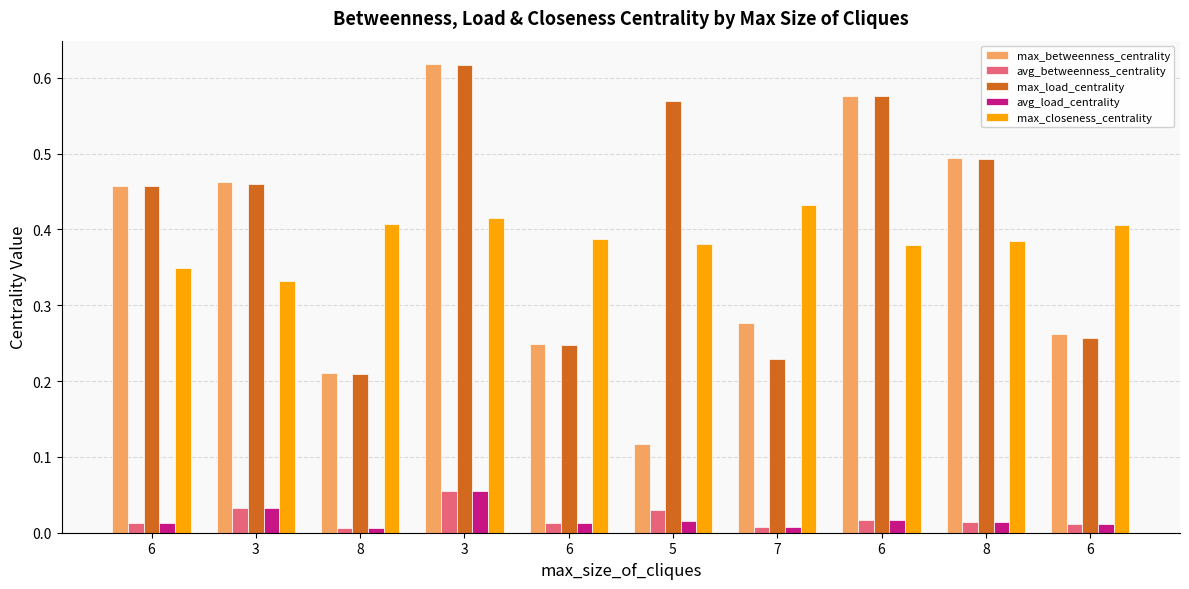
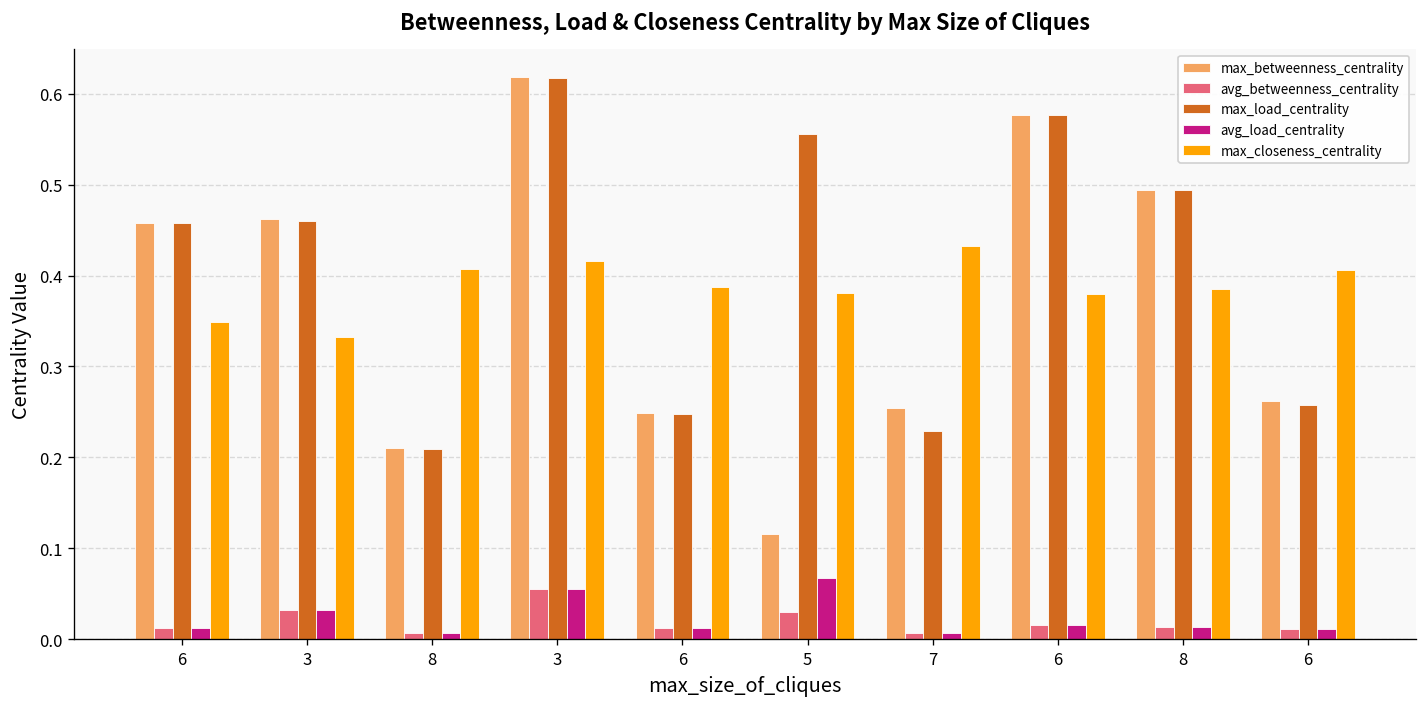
max_load_centrality, 5: 0.57 -> 0.56
avg_load_centrality, 5: 0.02 -> 0.07
max_betweenness_centrality, 7: 0.28 -> 0.25
